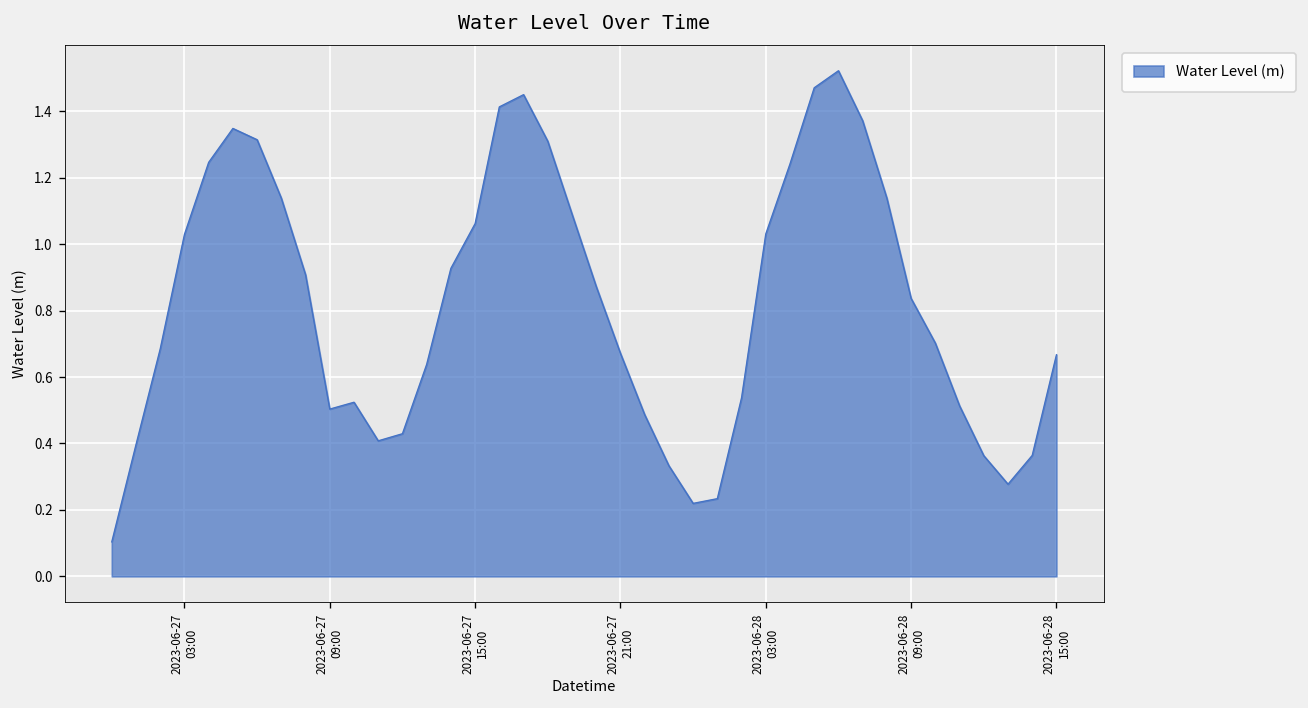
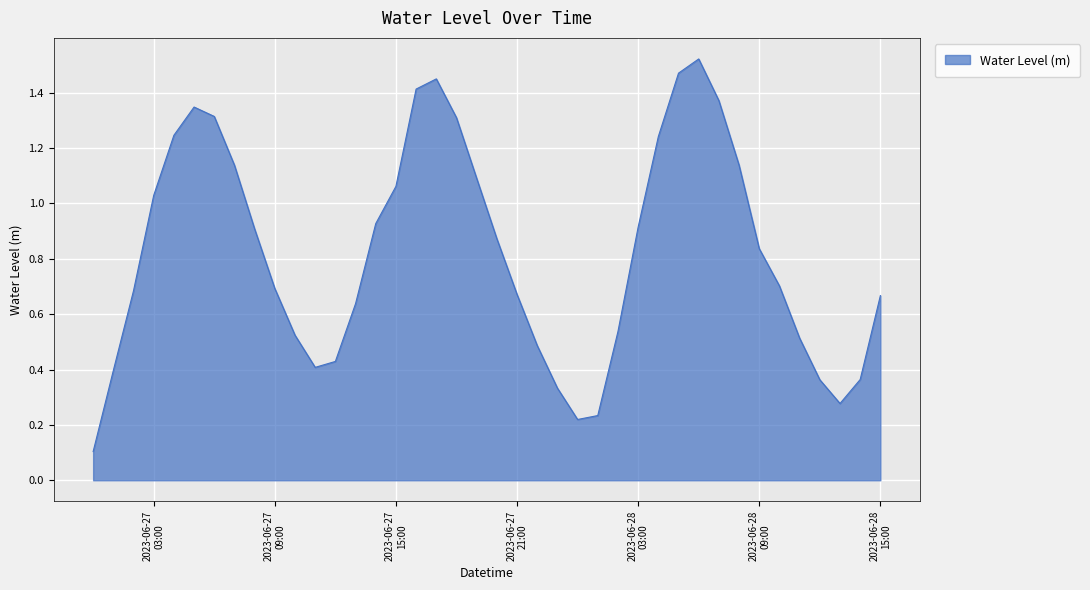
2023-06-27 09:00: 0.50 -> 0.69
2023-06-28 03:00: 1.03 -> 0.91
